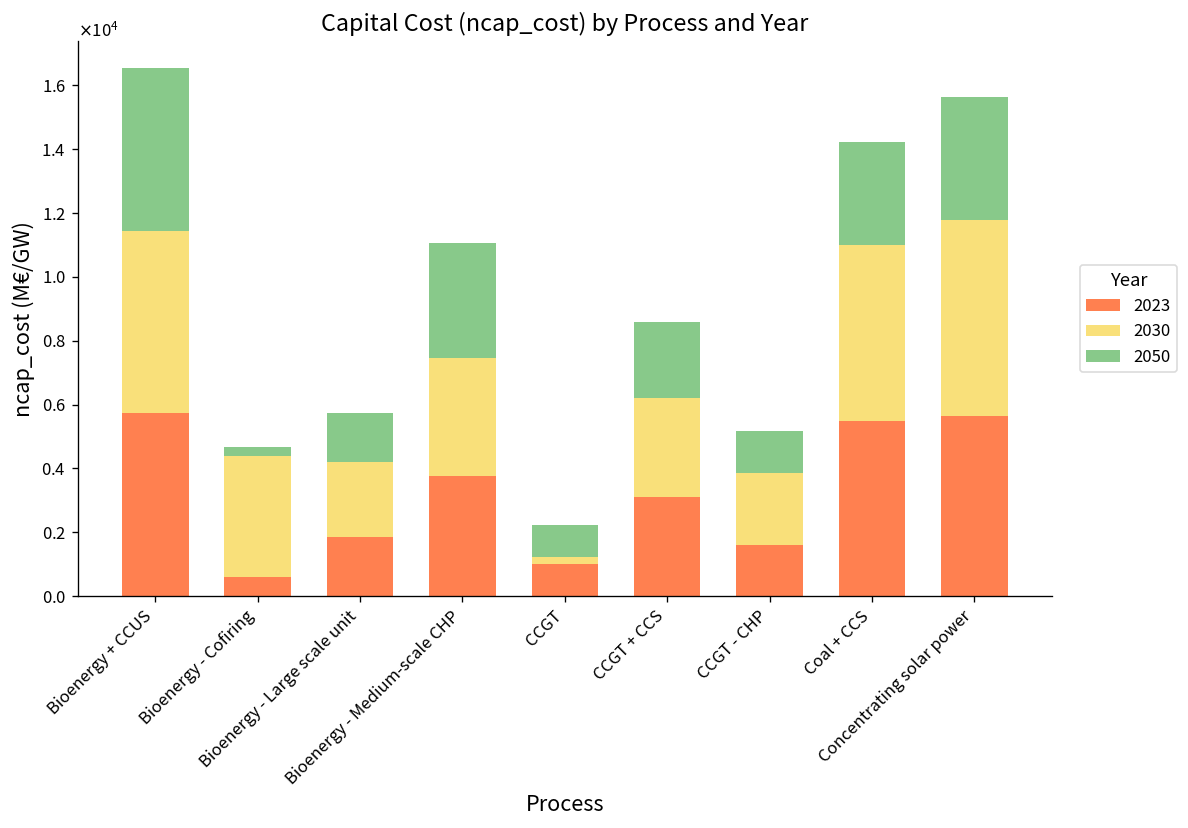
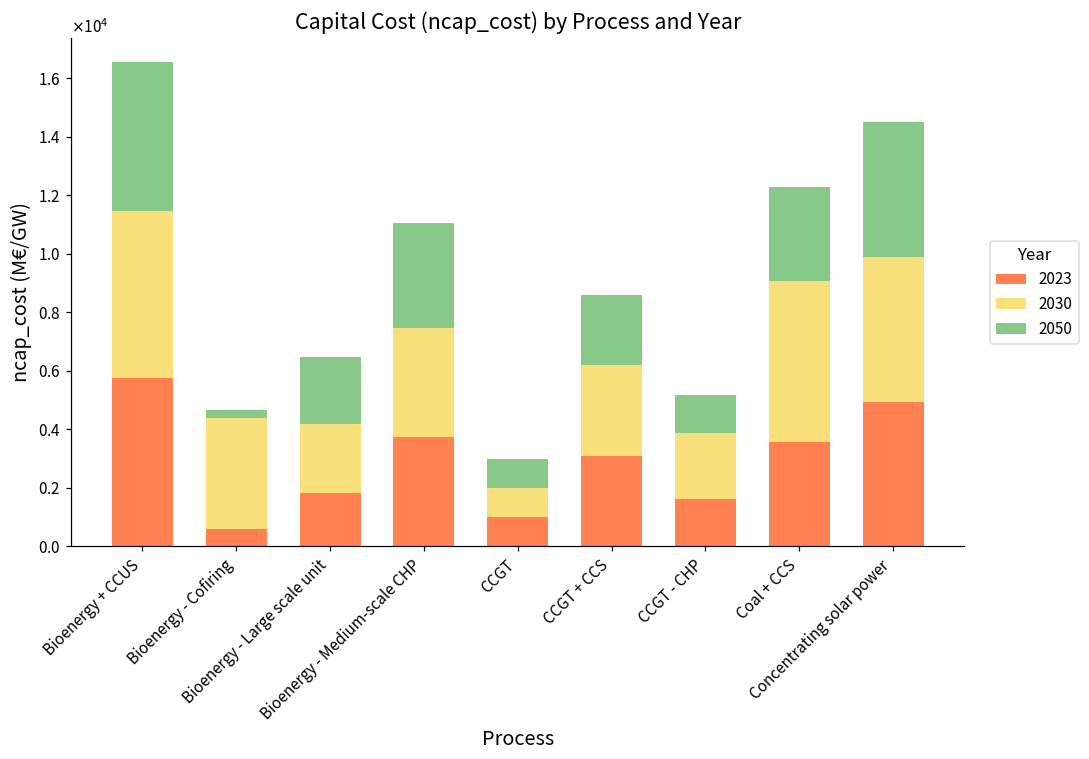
2050, Bioenergy - Large scale unit: 1500 -> 2300
2030, CCGT: 200 -> 1000
2023, Coal + CCS: 5500 -> 3600
2023, Concentrating solar power: 5700 -> 4900
2030, Concentrating solar power: 6100 -> 5000
2050, Concentrating solar power: 3900 -> 4600
